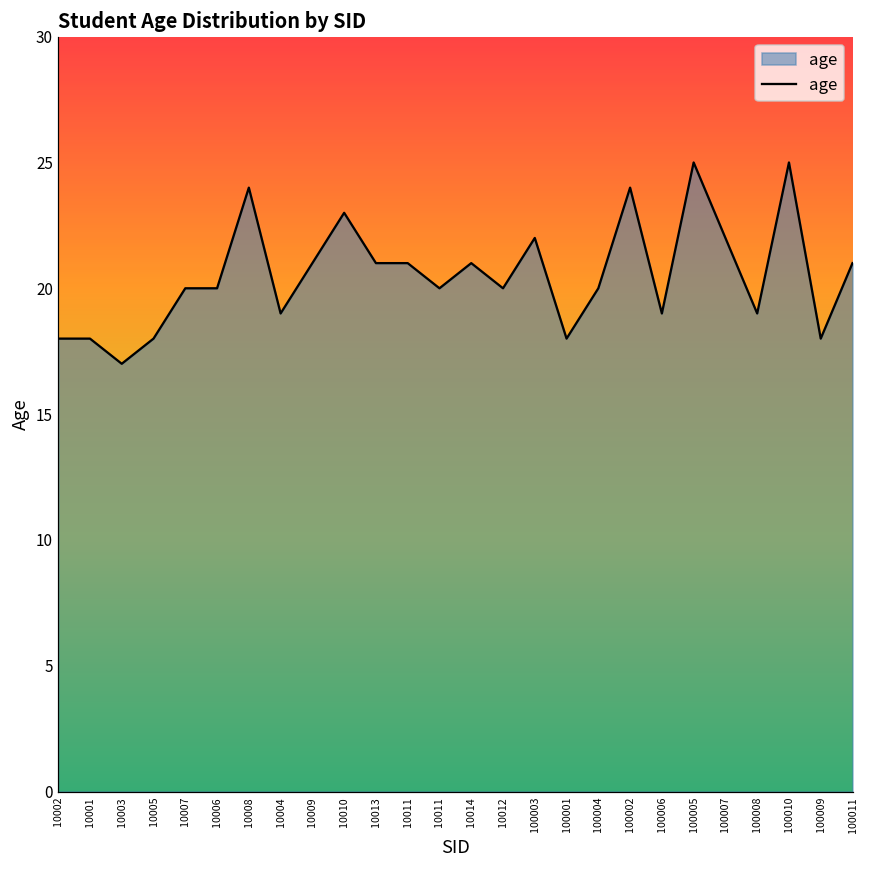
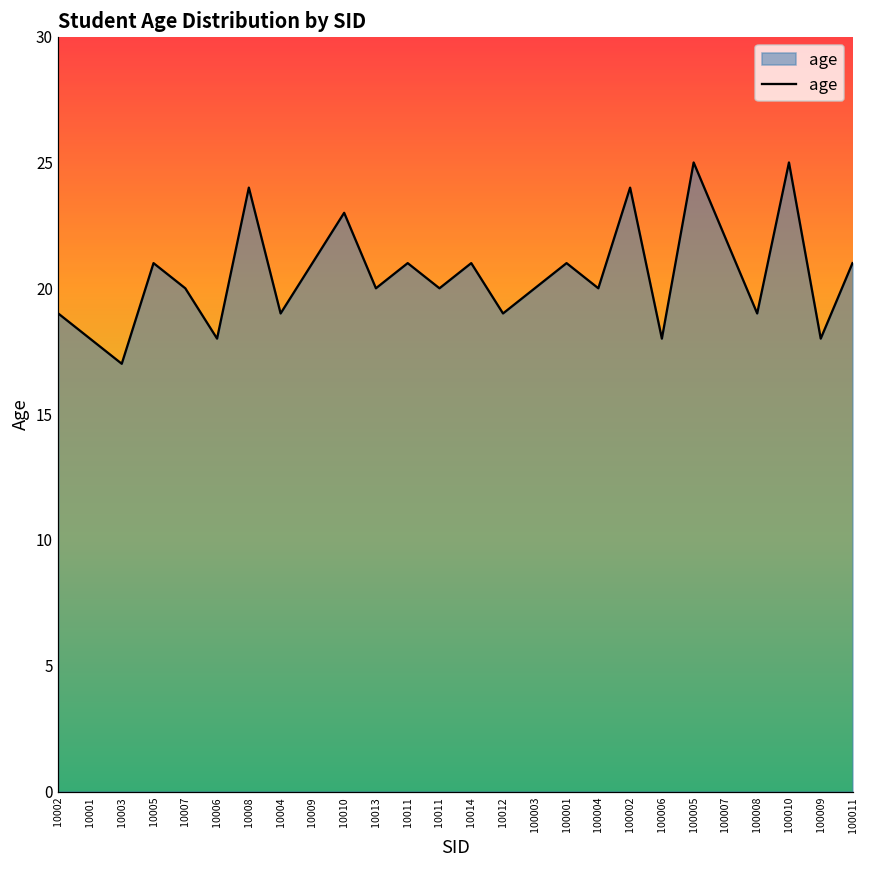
10002: 18 -> 19
10005: 18 -> 21
10006: 20 -> 18
10013: 21 -> 20
10012: 20 -> 19
100003: 22 -> 20
100001: 18 -> 21
100006: 19 -> 18
